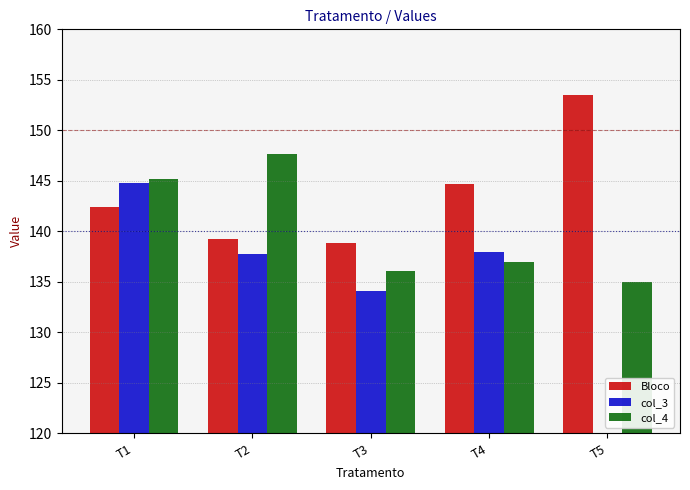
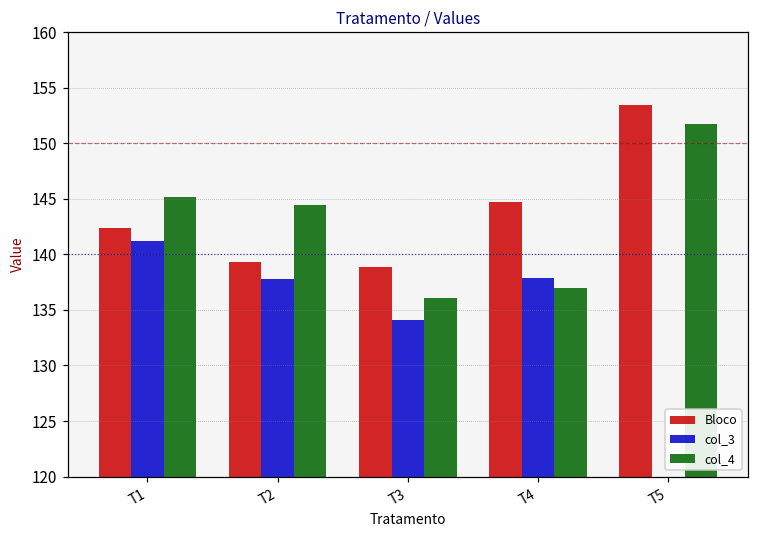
col_3, T1: 144.8 -> 141.2
col_4, T2: 147.7 -> 144.4
col_4, T5: 135.0 -> 151.8
